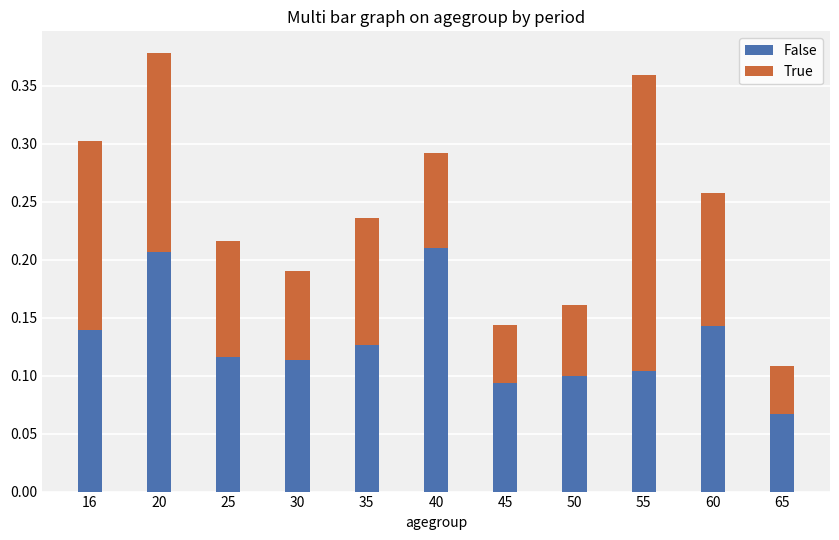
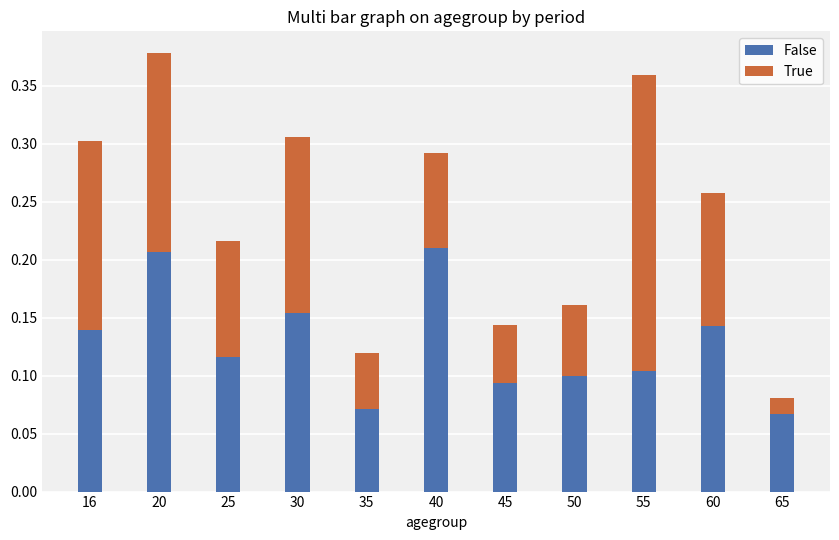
False, 30: 0.113 -> 0.154
True, 30: 0.077 -> 0.152
False, 35: 0.127 -> 0.072
True, 35: 0.109 -> 0.048
True, 65: 0.042 -> 0.014
